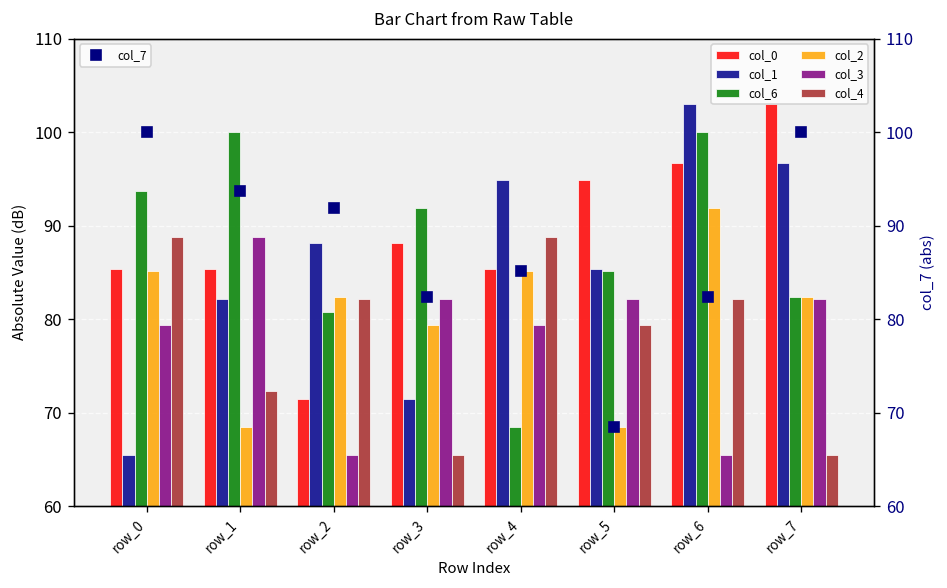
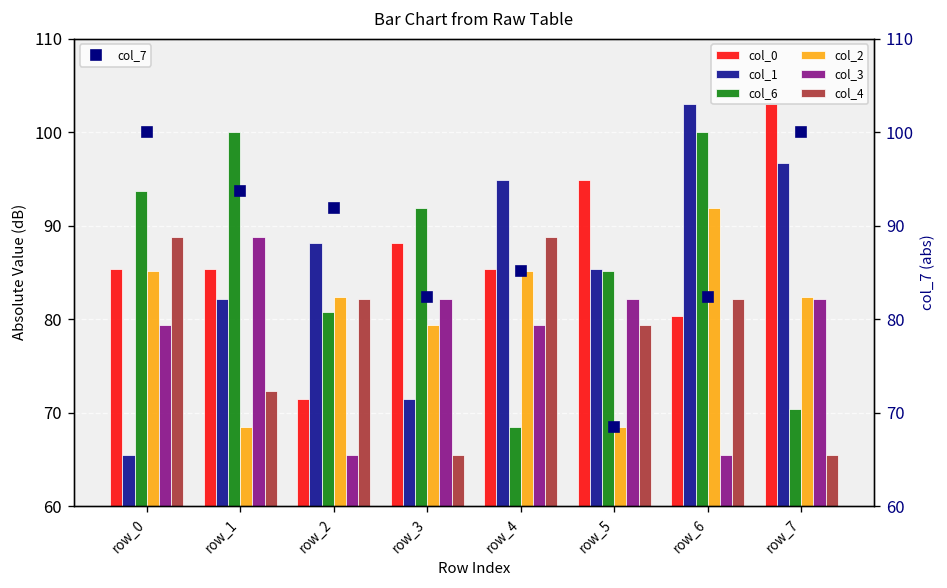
col_0, row_6: 97 -> 80
col_6, row_7: 82 -> 70
